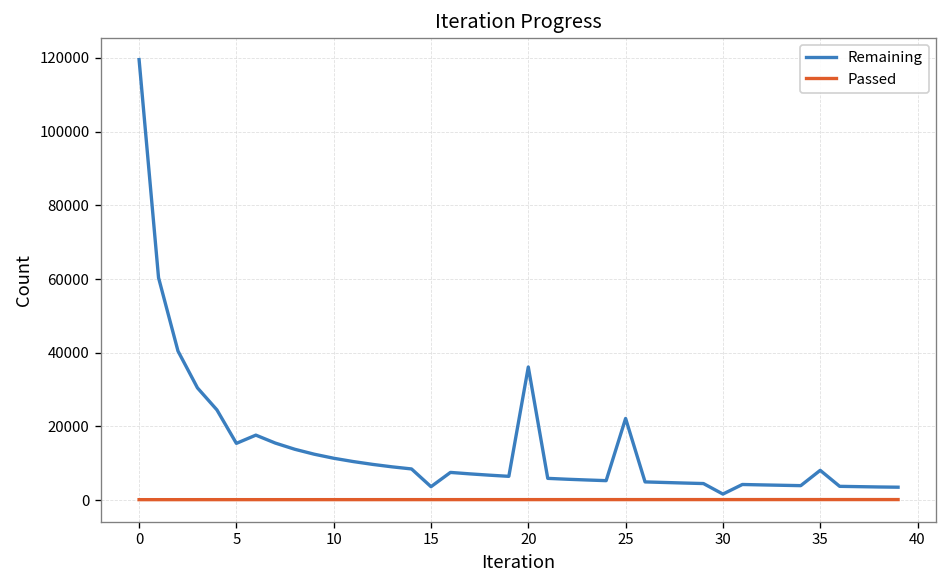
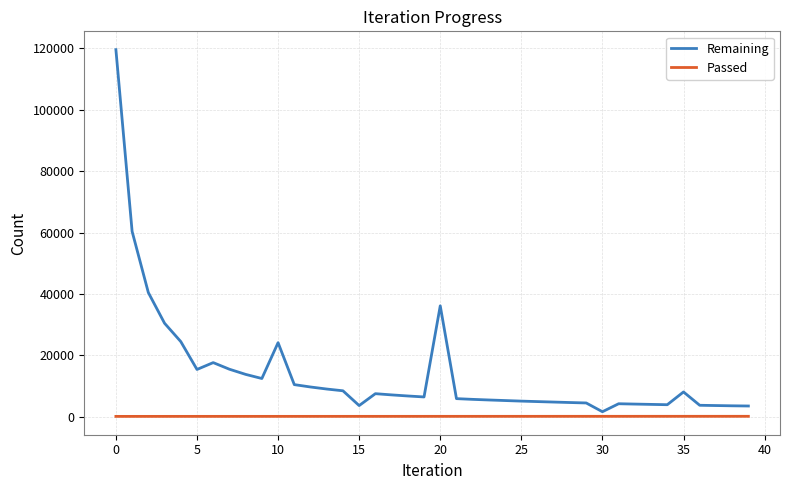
Remaining, 10: 11000 -> 24000
Remaining, 25: 22000 -> 5000
